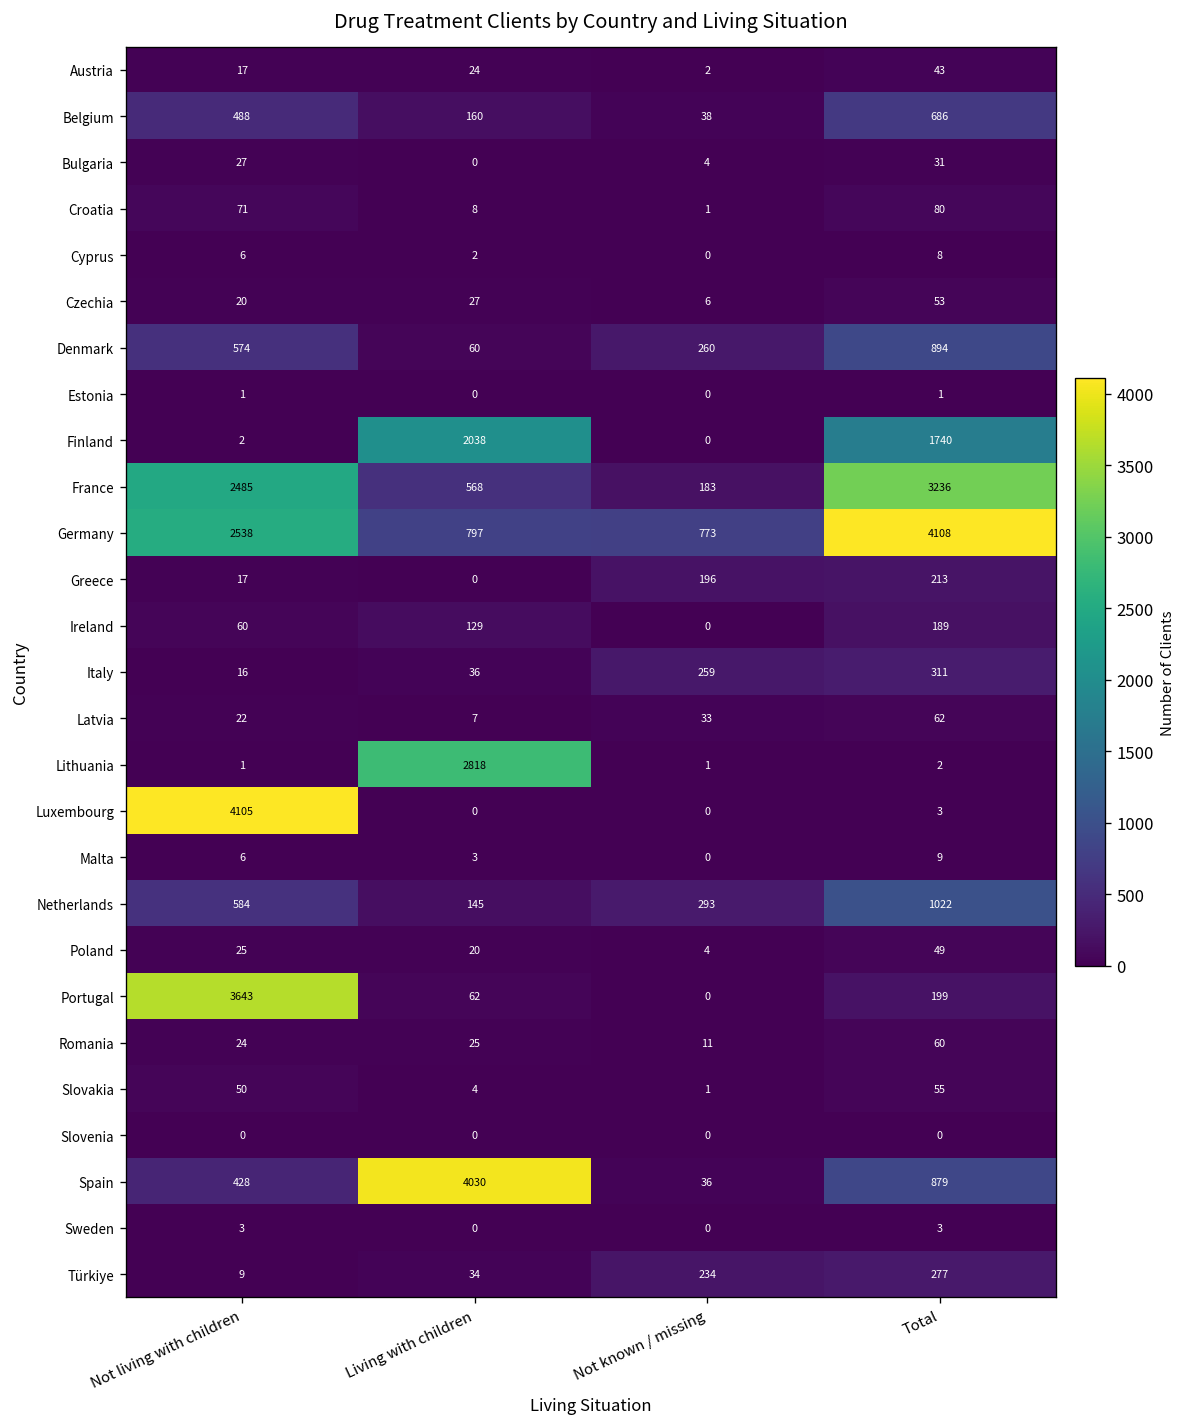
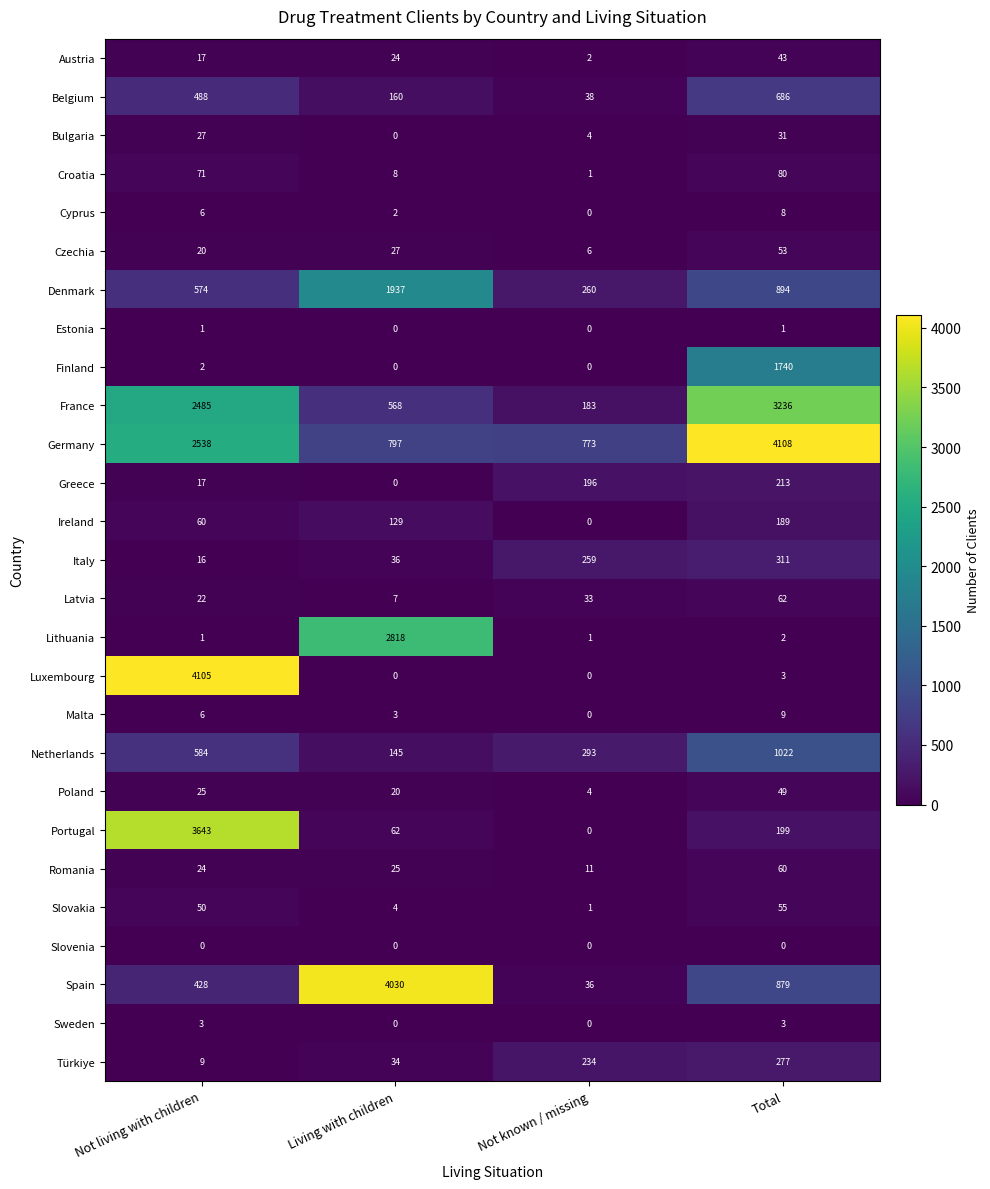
Denmark, Living with children: 60 -> 1937
Finland, Living with children: 2038 -> 0
